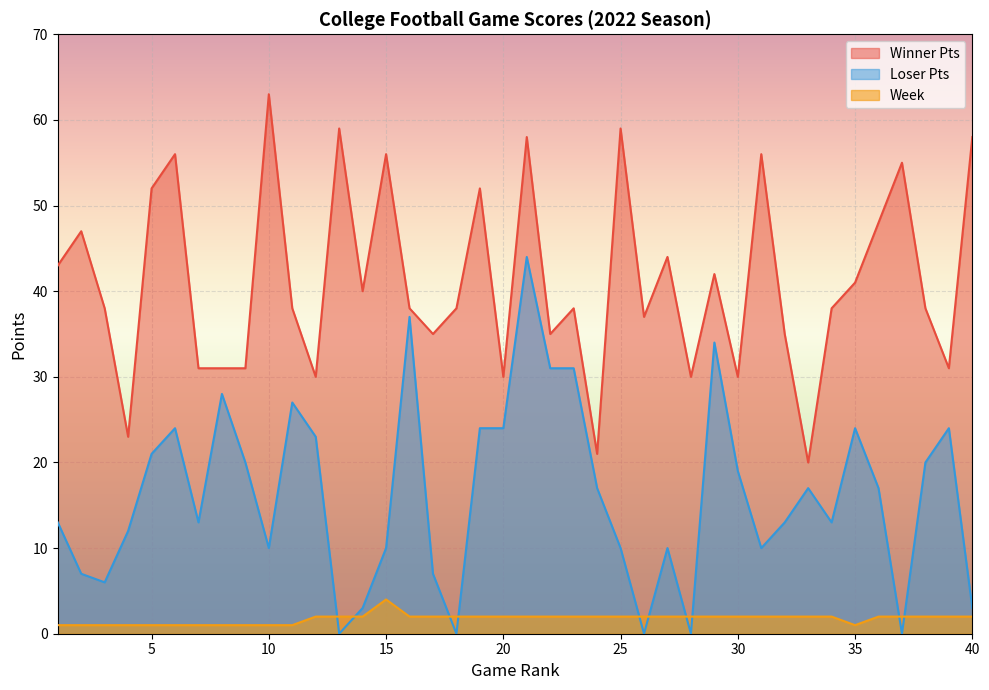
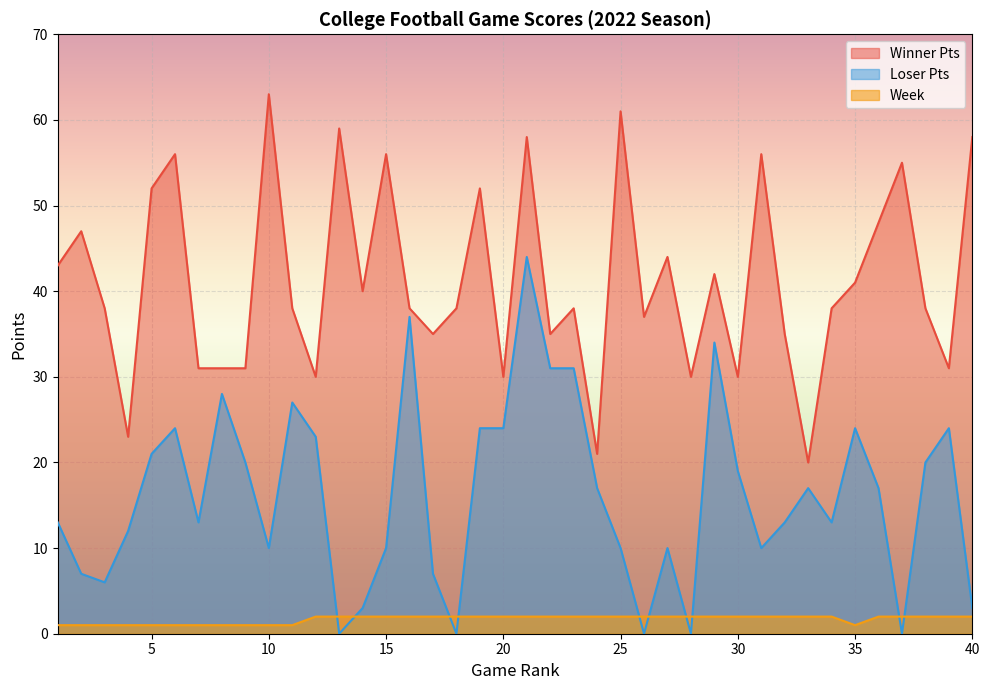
Week, 15: 4 -> 2
Winner Pts, 25: 59 -> 61
